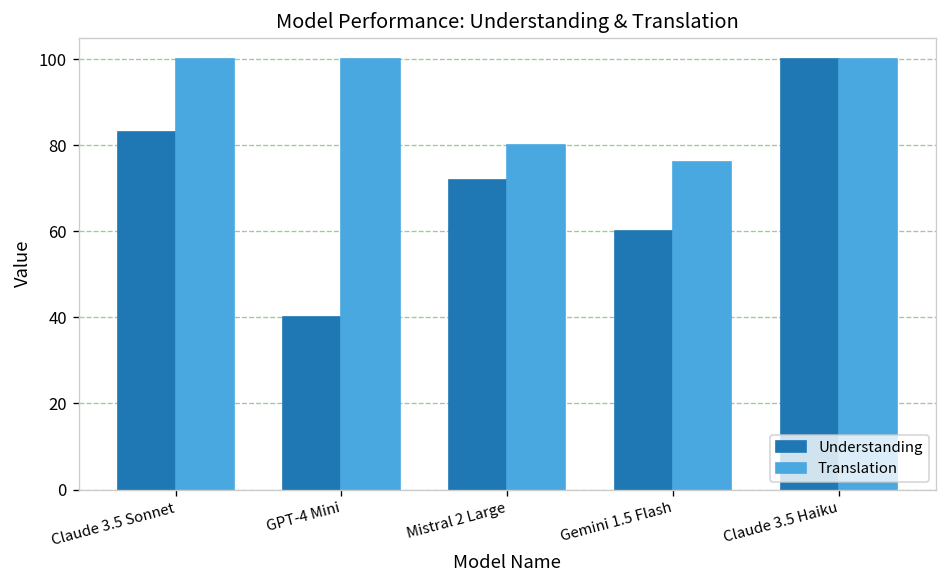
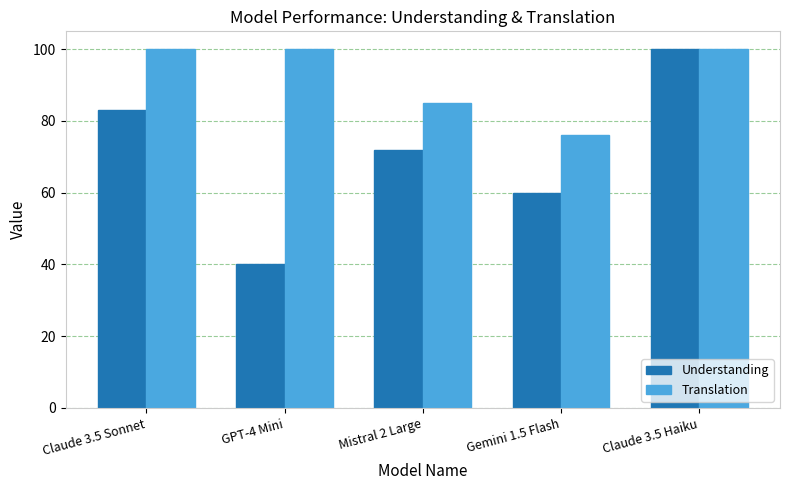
Translation, Mistral 2 Large: 80 -> 85
